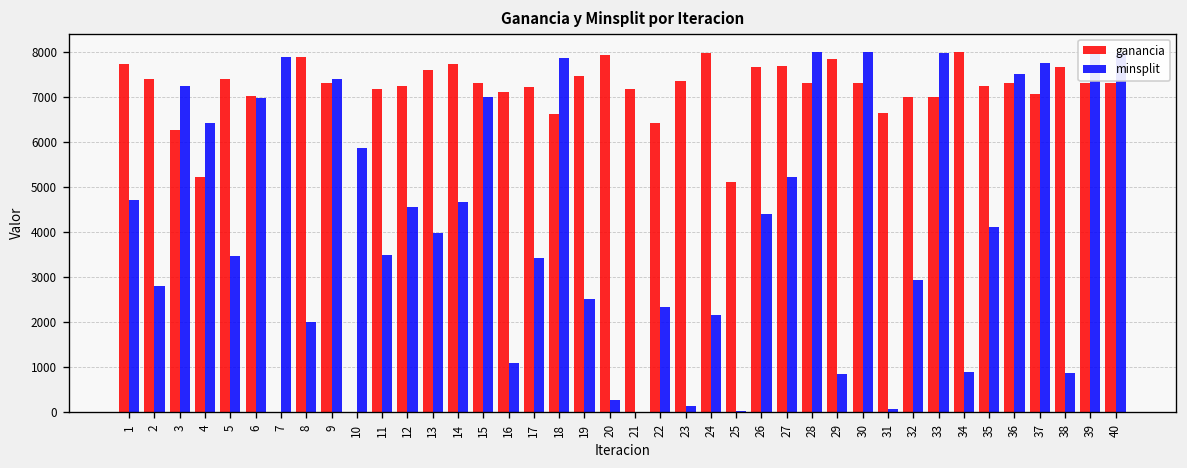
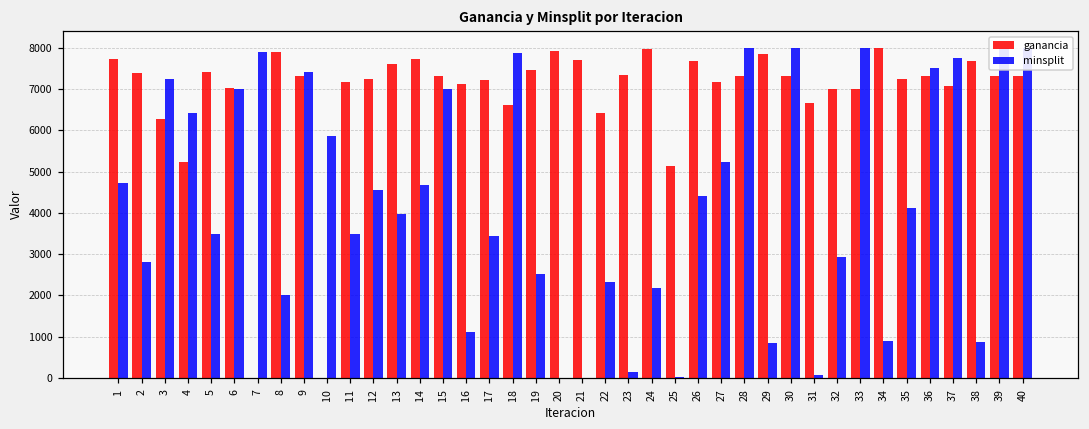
minsplit, 20: 300 -> 0
ganancia, 21: 7200 -> 7700
ganancia, 27: 7700 -> 7200
